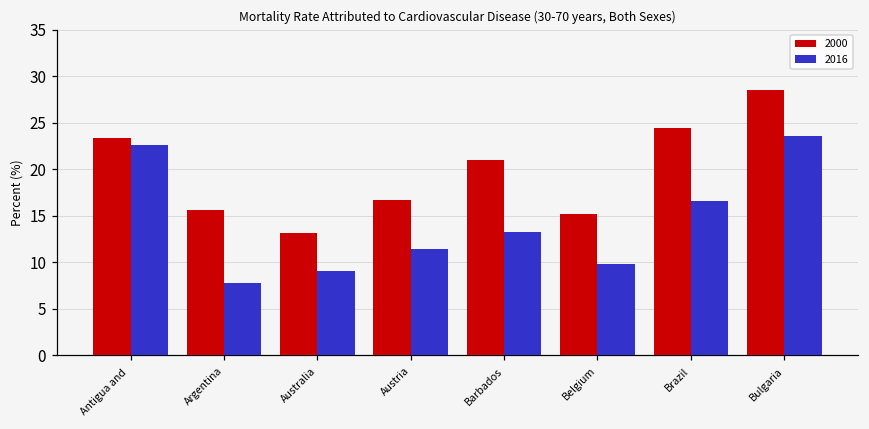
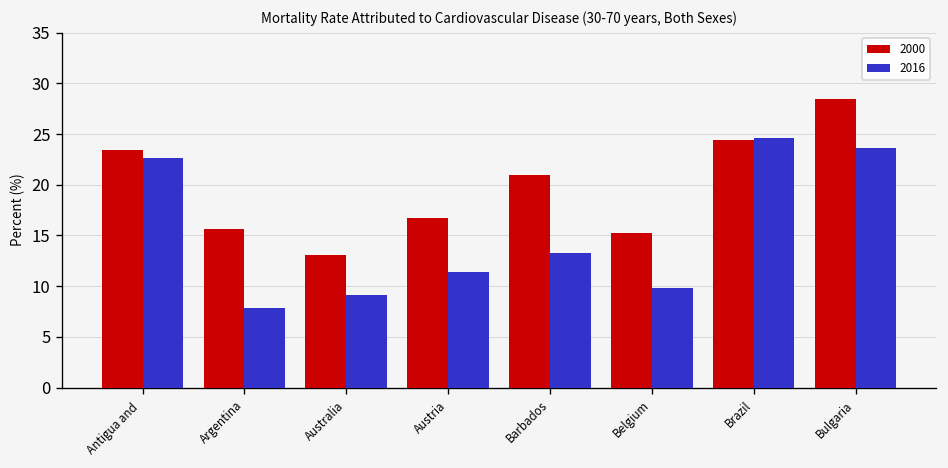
2016, Brazil: 17 -> 25
